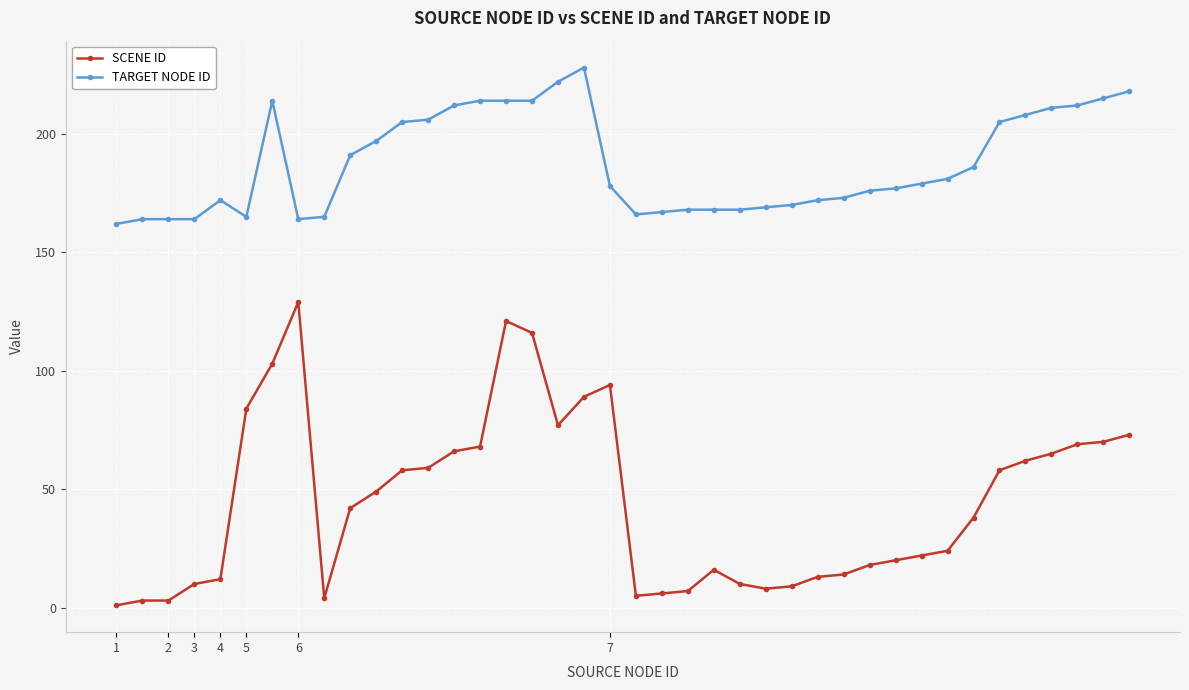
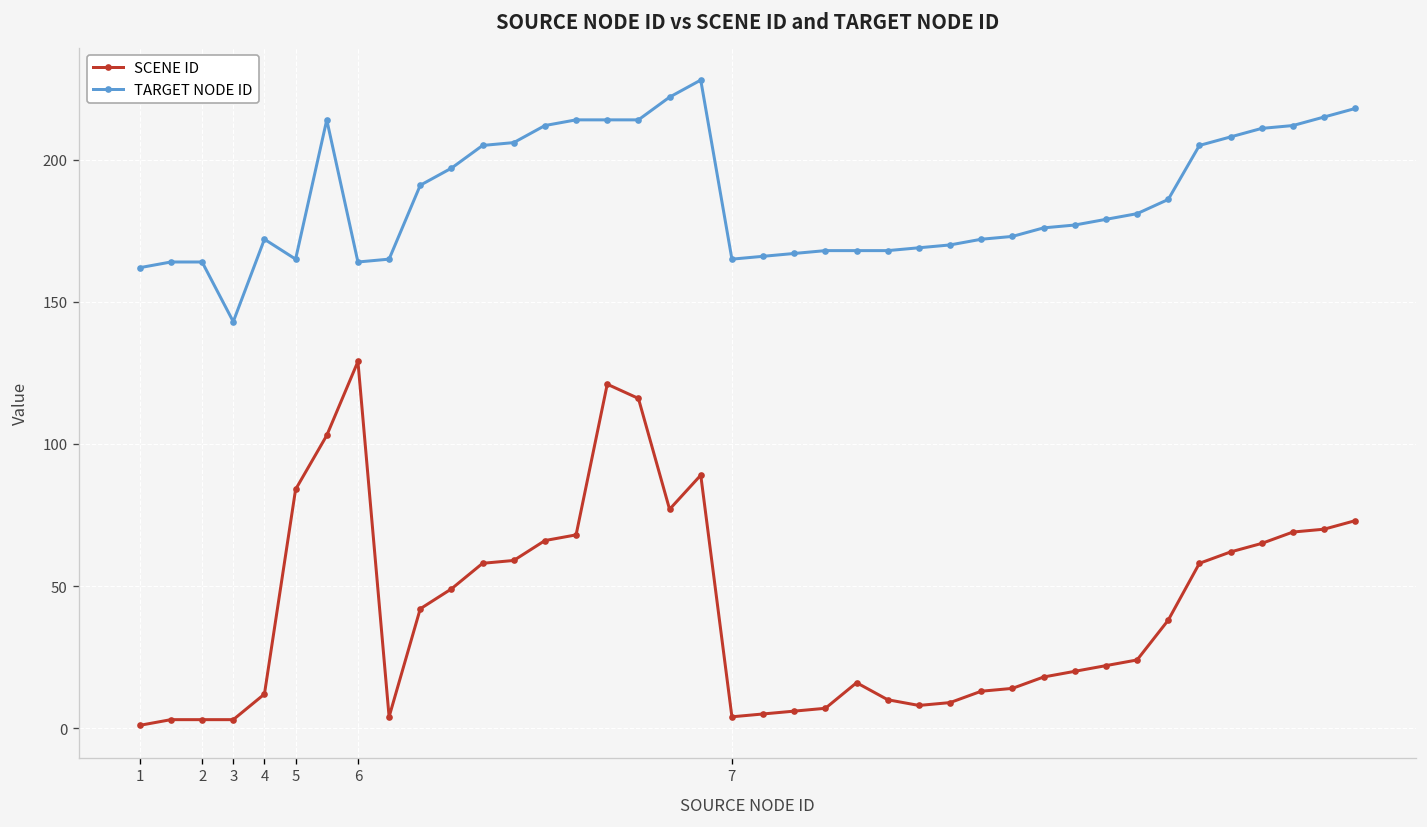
SCENE ID, 3: 10 -> 3
TARGET NODE ID, 3: 164 -> 143
SCENE ID, 7: 94 -> 4
TARGET NODE ID, 7: 178 -> 165
